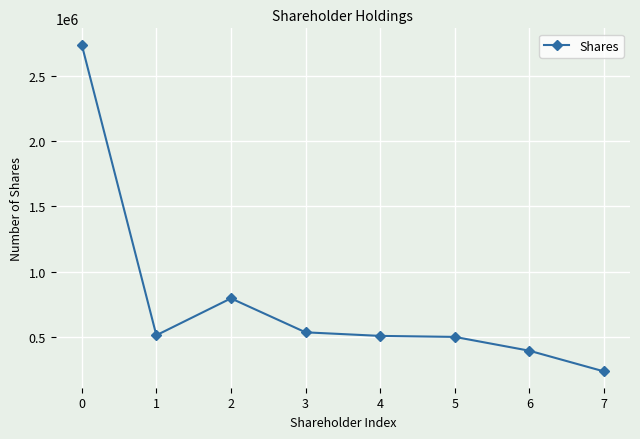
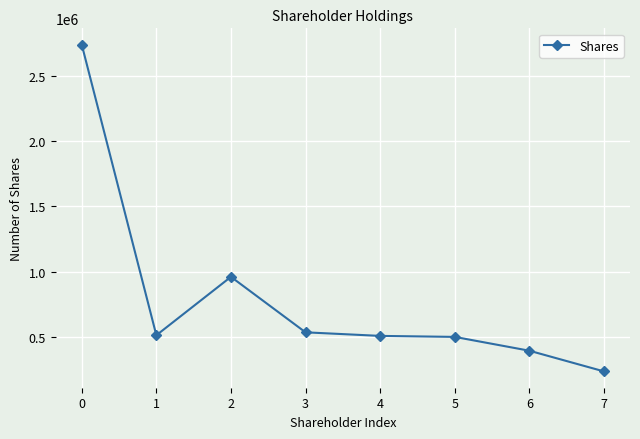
2: 790000 -> 960000
